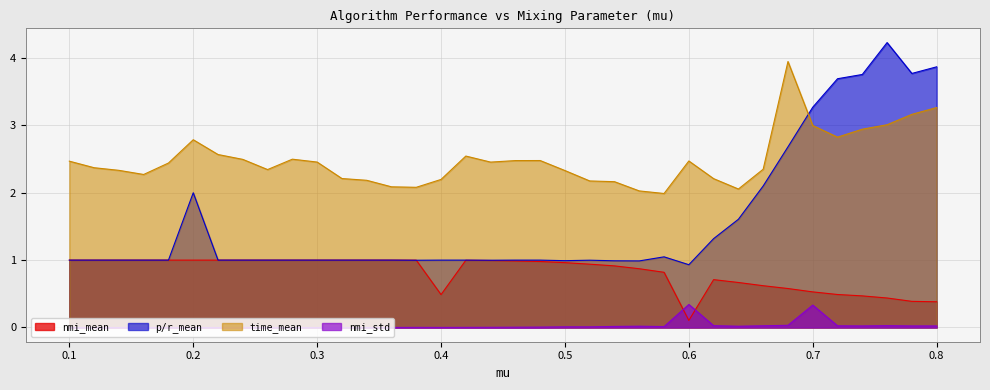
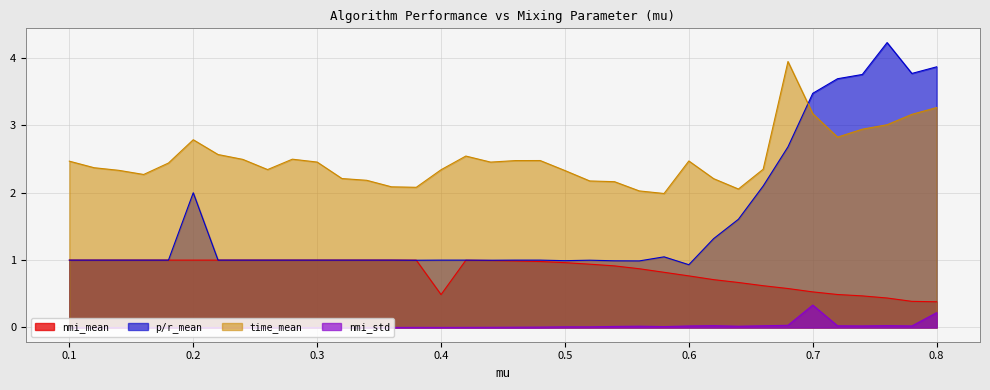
time_mean, 0.4: 2.2 -> 2.3
nmi_mean, 0.6: 0.1 -> 0.8
nmi_std, 0.6: 0.3 -> 0.0
p/r_mean, 0.7: 3.3 -> 3.5
time_mean, 0.7: 3.0 -> 3.2
nmi_std, 0.8: 0.0 -> 0.2
